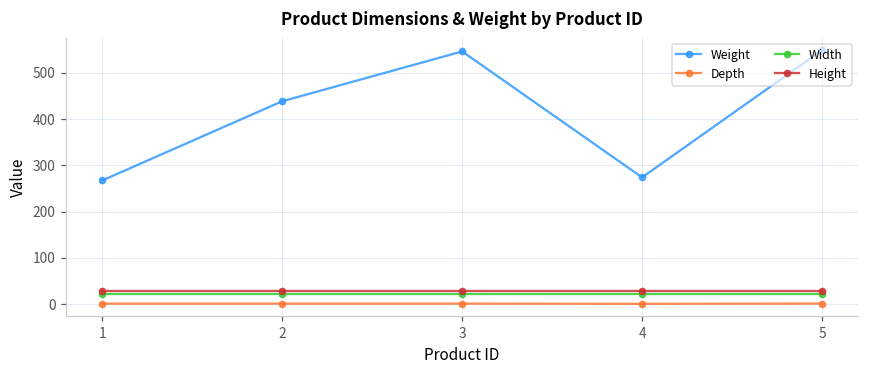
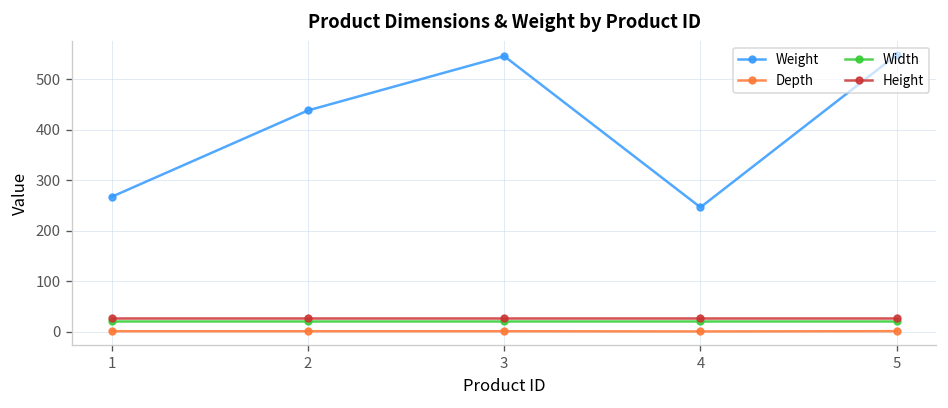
Weight, 4: 270 -> 250
